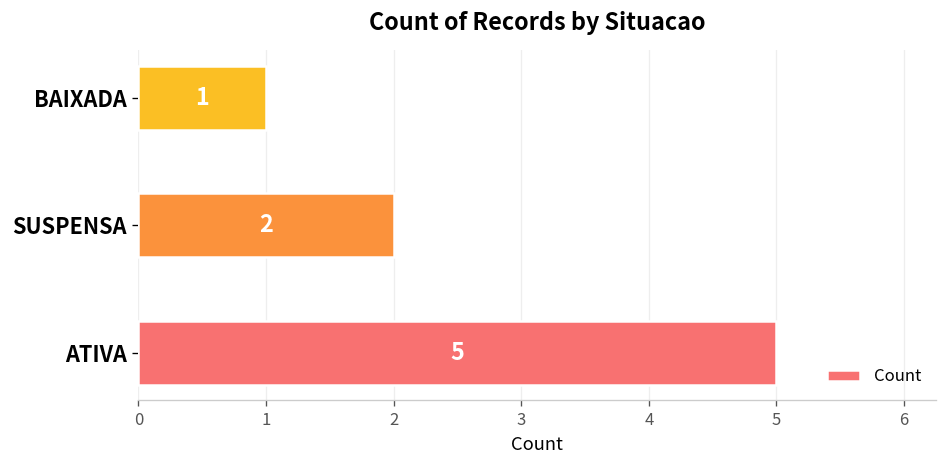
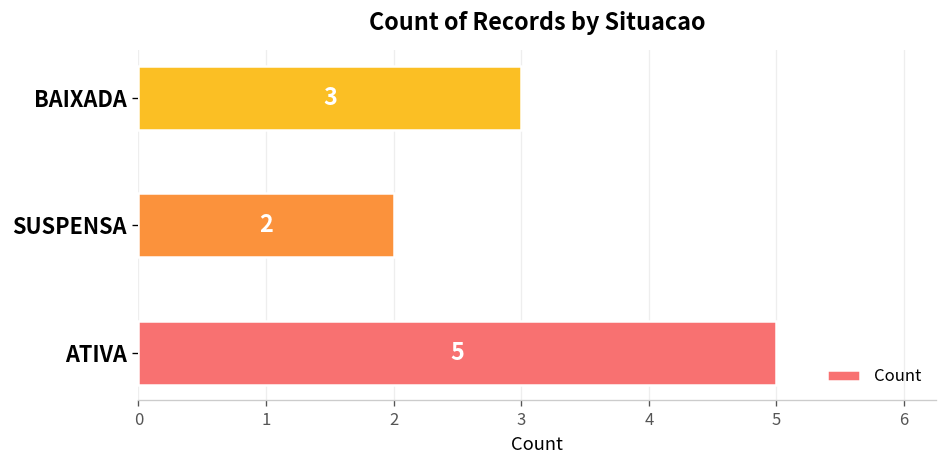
BAIXADA: 1 -> 3
